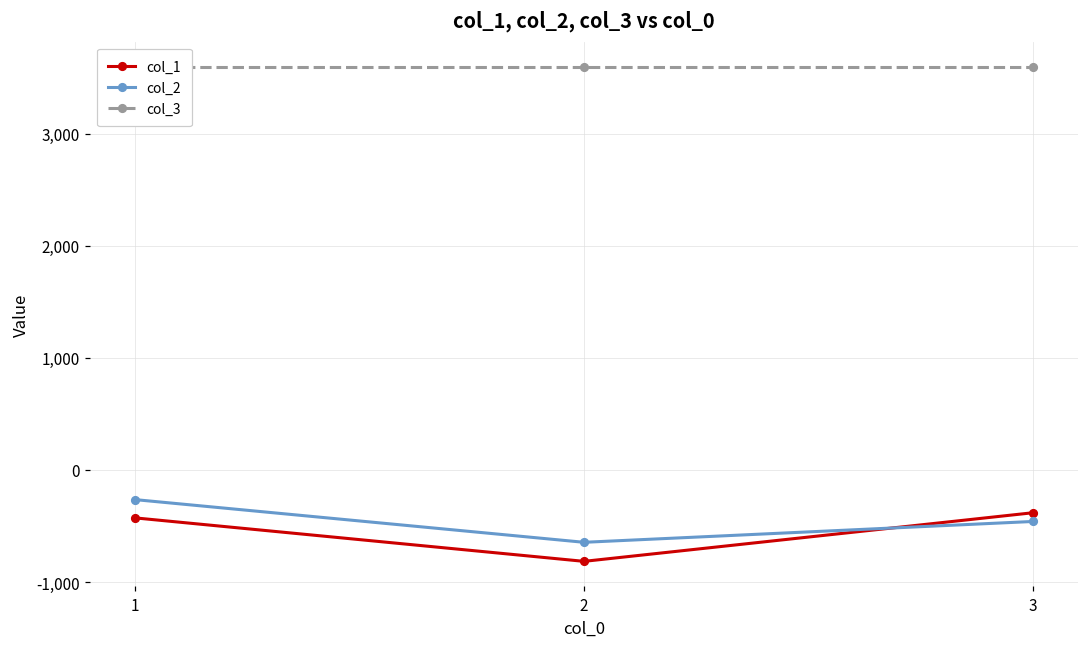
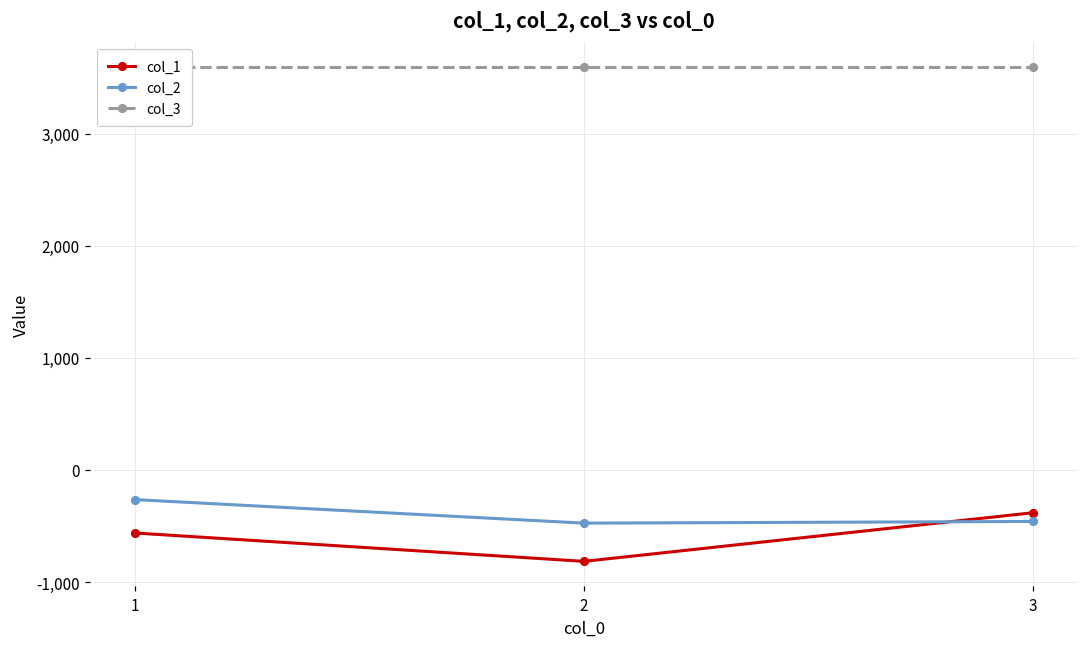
col_1, 1: -430 -> -560
col_2, 2: -650 -> -480
